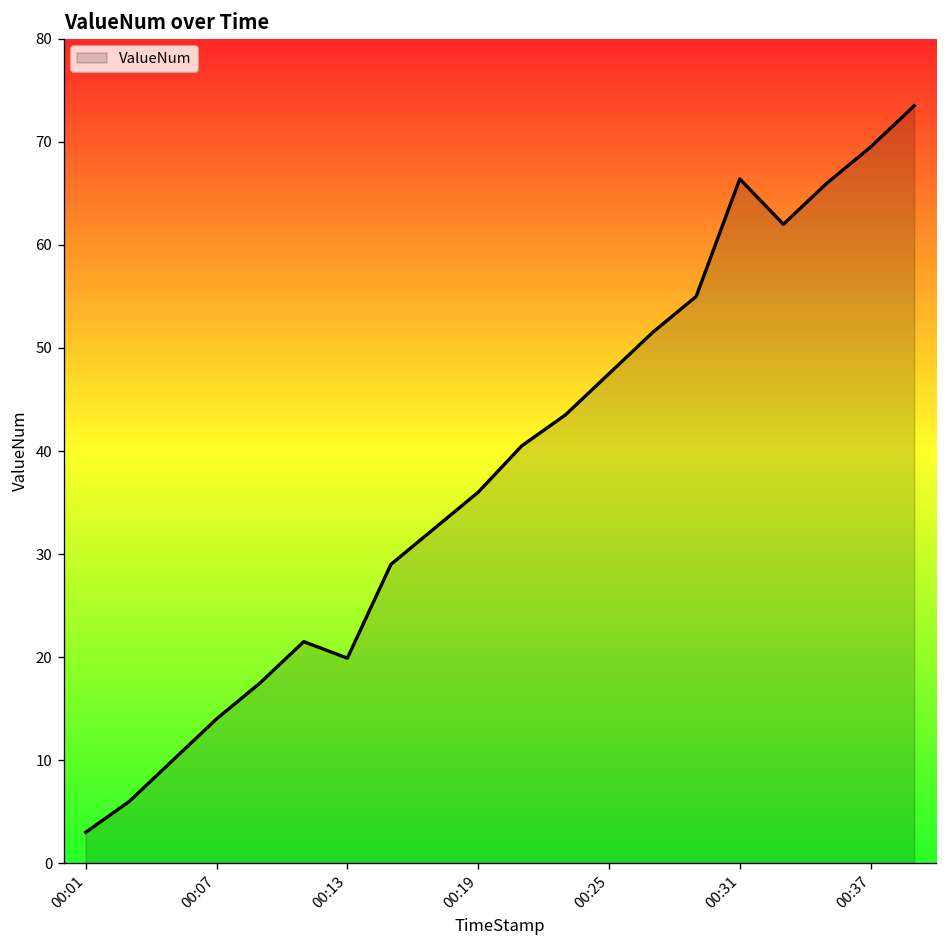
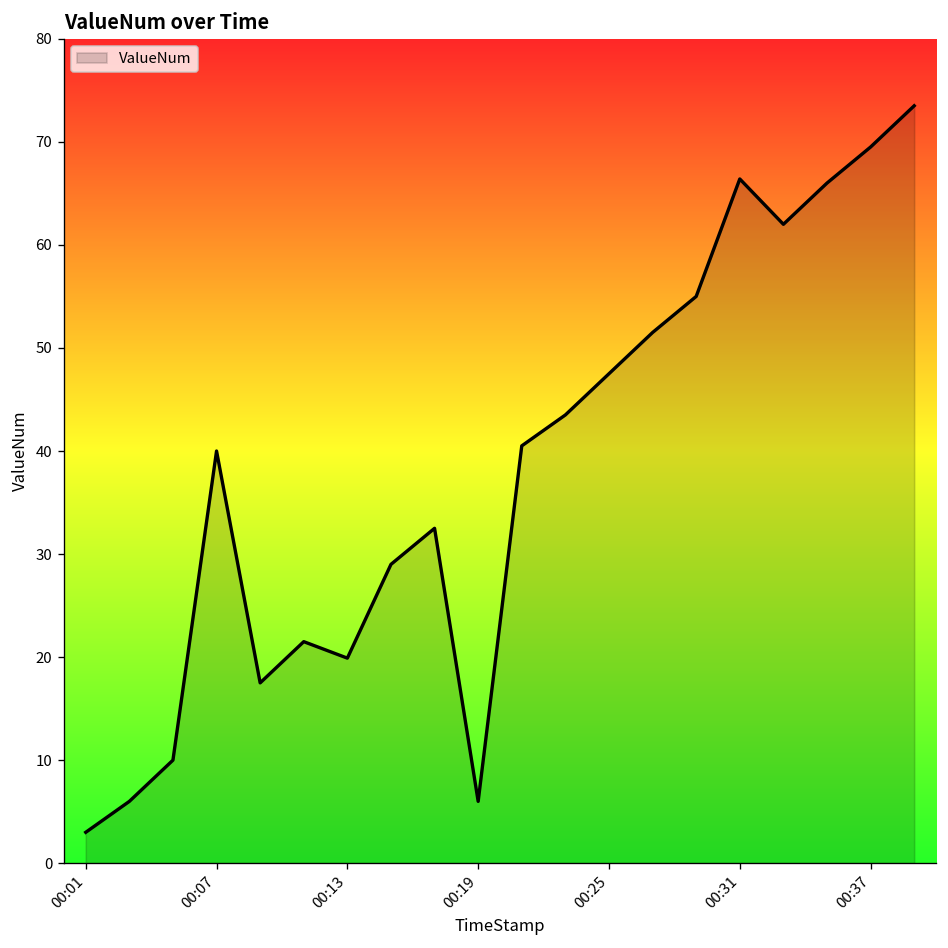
00:07: 14 -> 40
00:19: 36 -> 6
